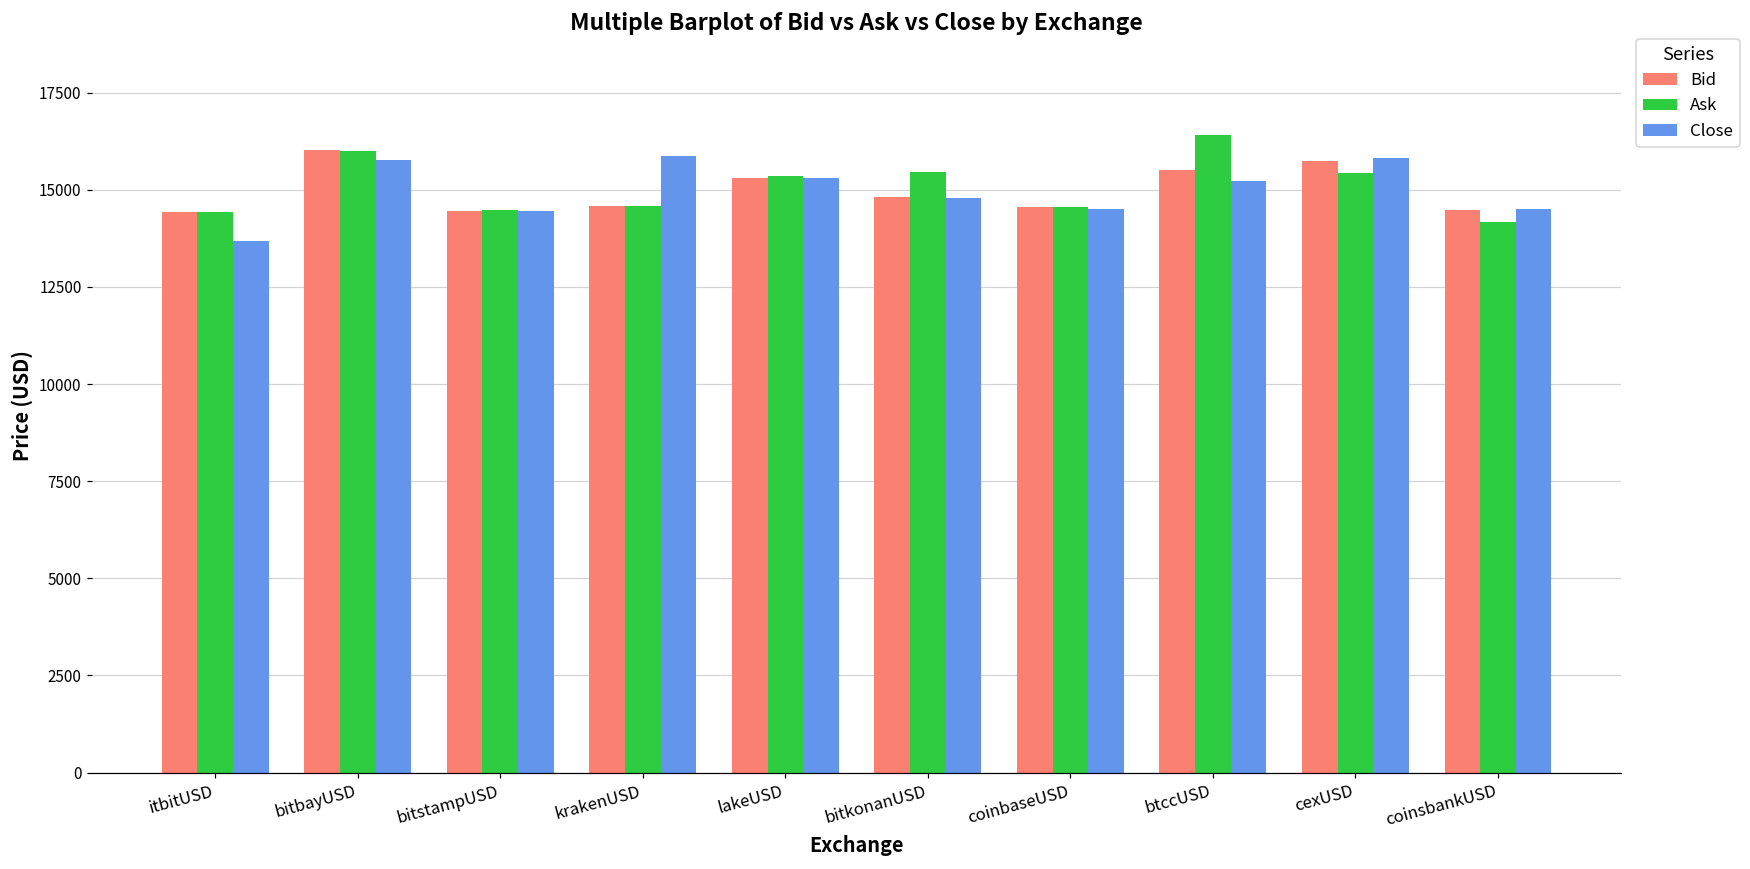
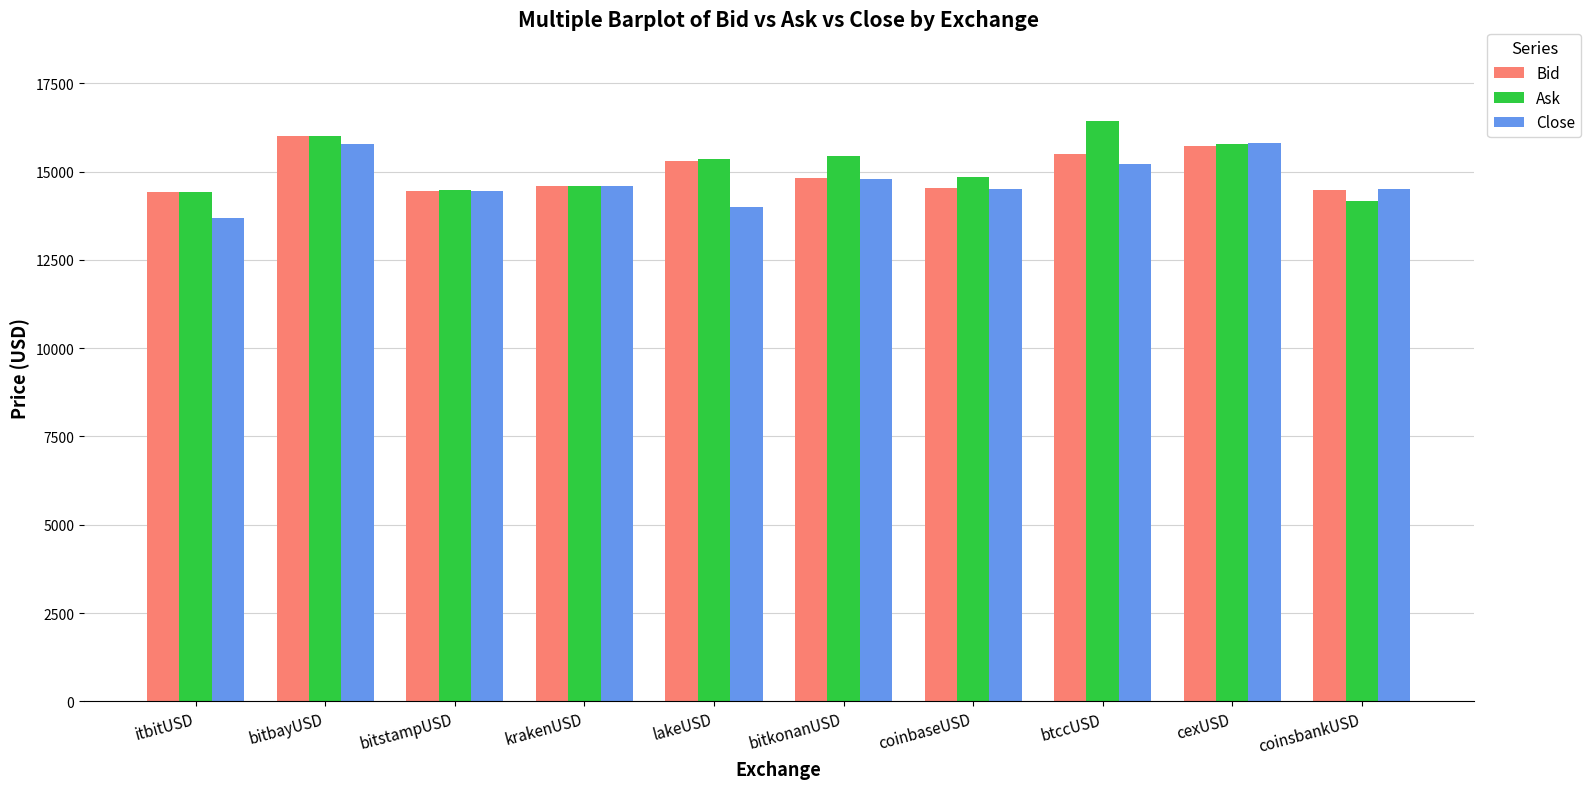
Close, krakenUSD: 15900 -> 14600
Close, lakeUSD: 15300 -> 14000
Ask, coinbaseUSD: 14500 -> 14800
Ask, cexUSD: 15400 -> 15800
